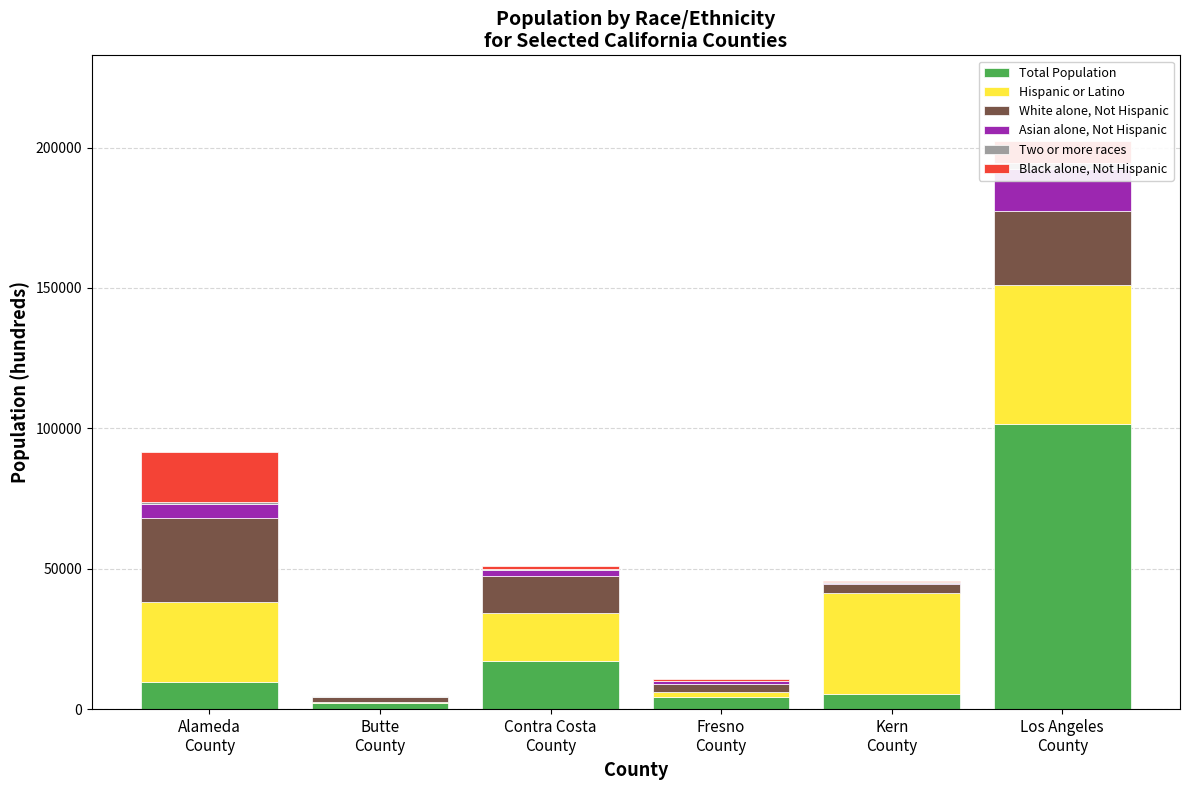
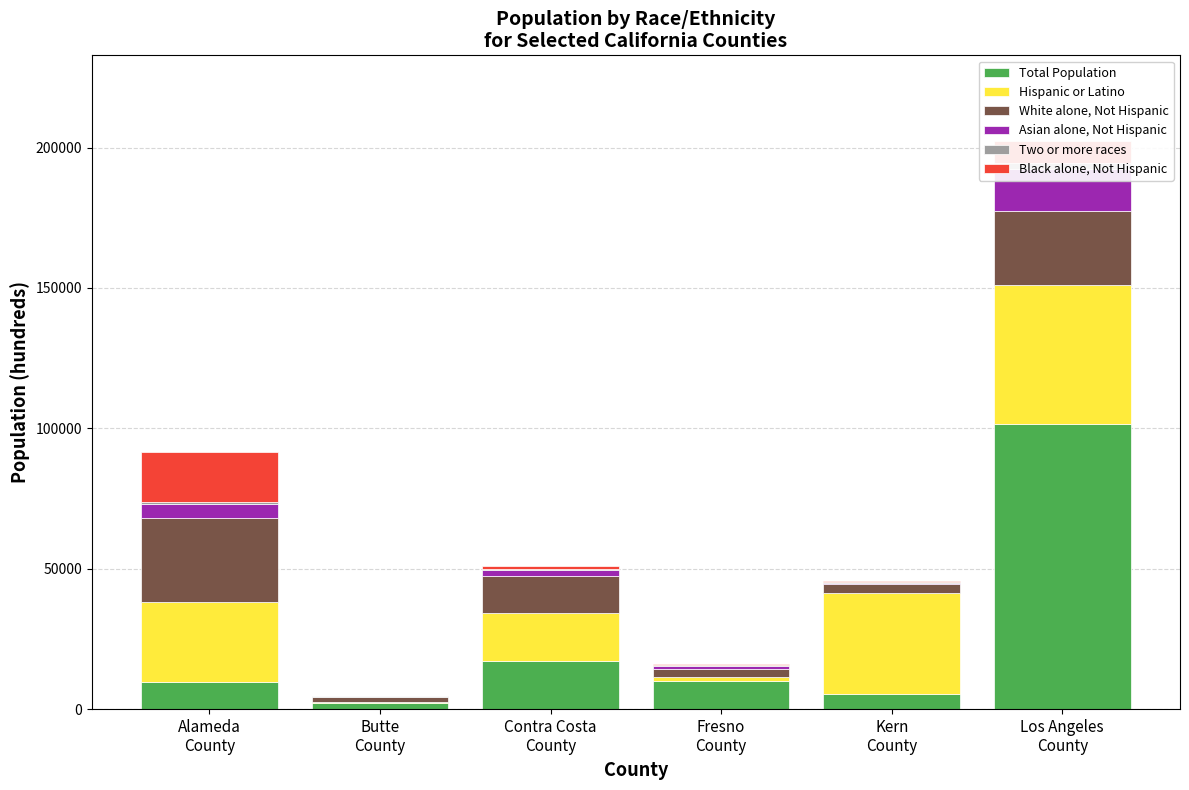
Total Population, Fresno County: 4000 -> 10000
